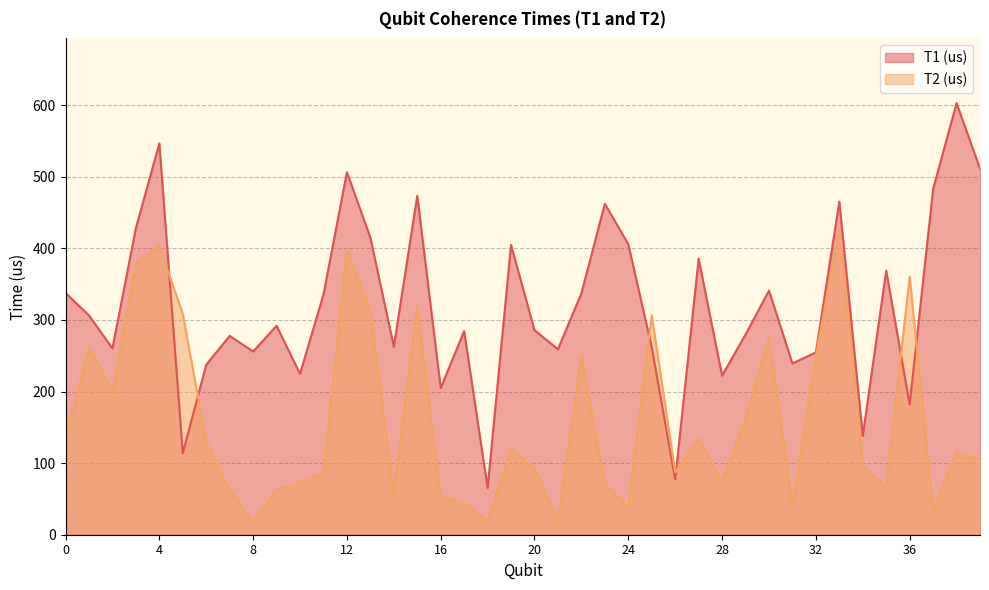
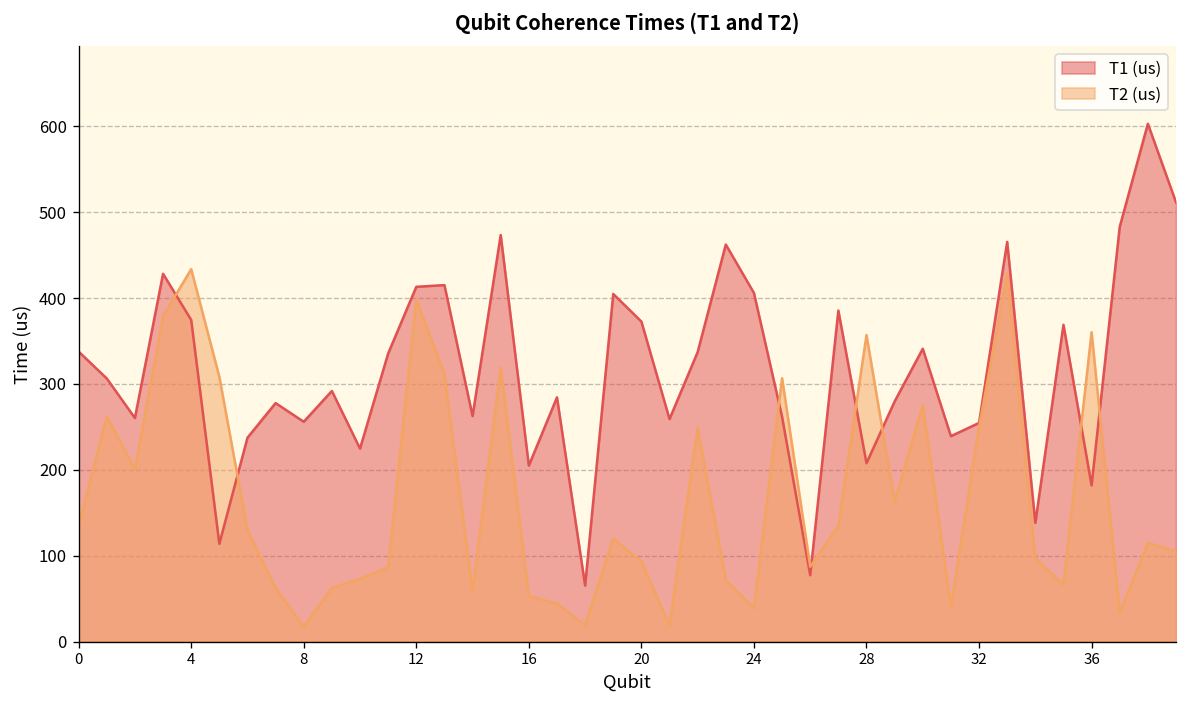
T1 (us), 4: 550 -> 370
T2 (us), 4: 400 -> 430
T1 (us), 12: 510 -> 410
T1 (us), 20: 290 -> 370
T1 (us), 28: 220 -> 210
T2 (us), 28: 70 -> 360
